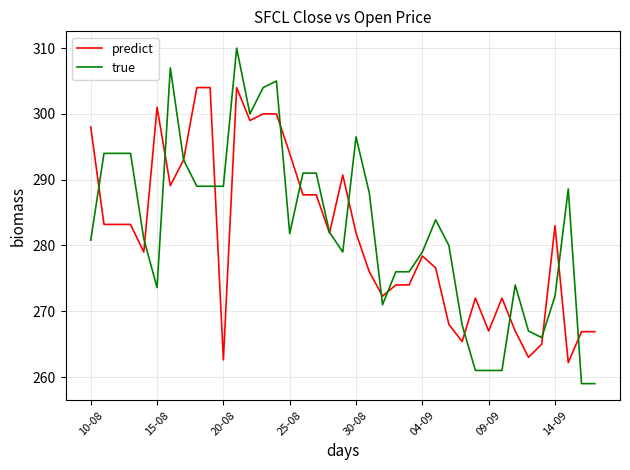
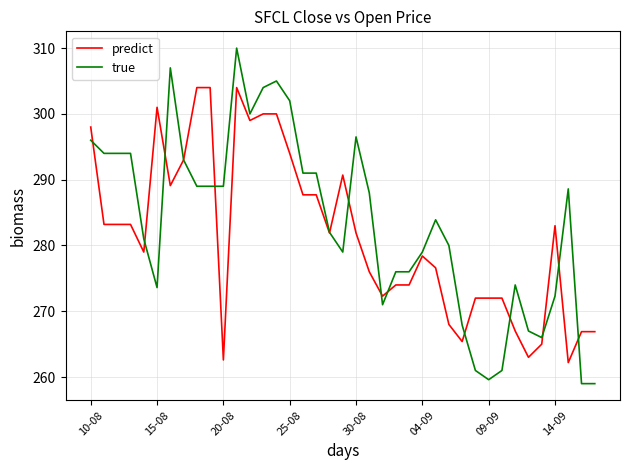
true, 10-08: 281 -> 296
true, 25-08: 282 -> 302
predict, 09-09: 267 -> 272
true, 09-09: 261 -> 260
